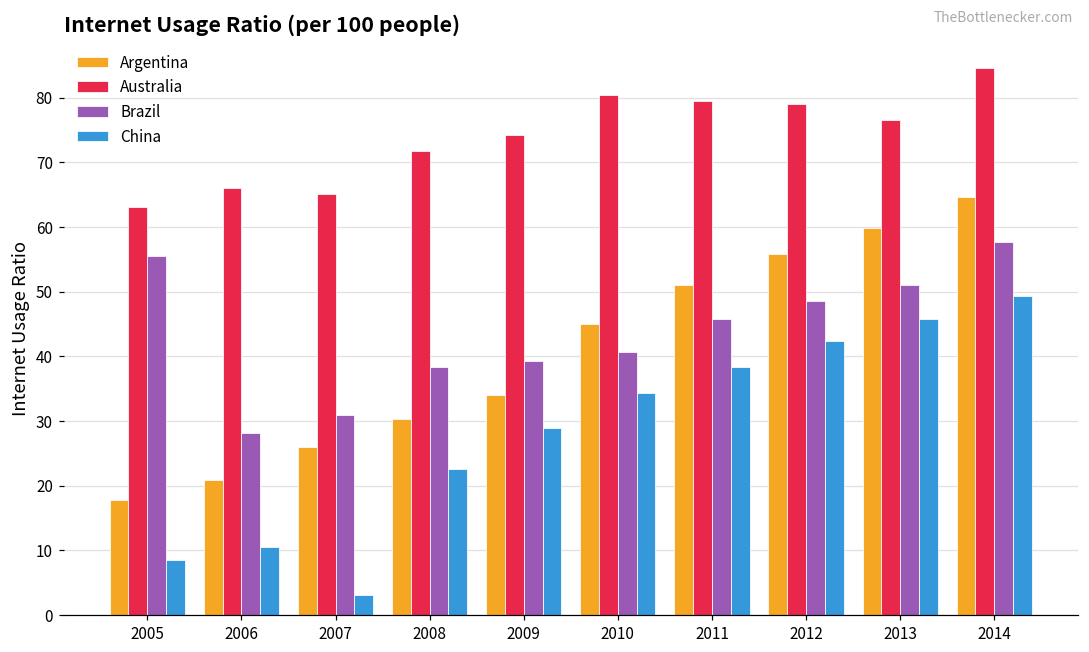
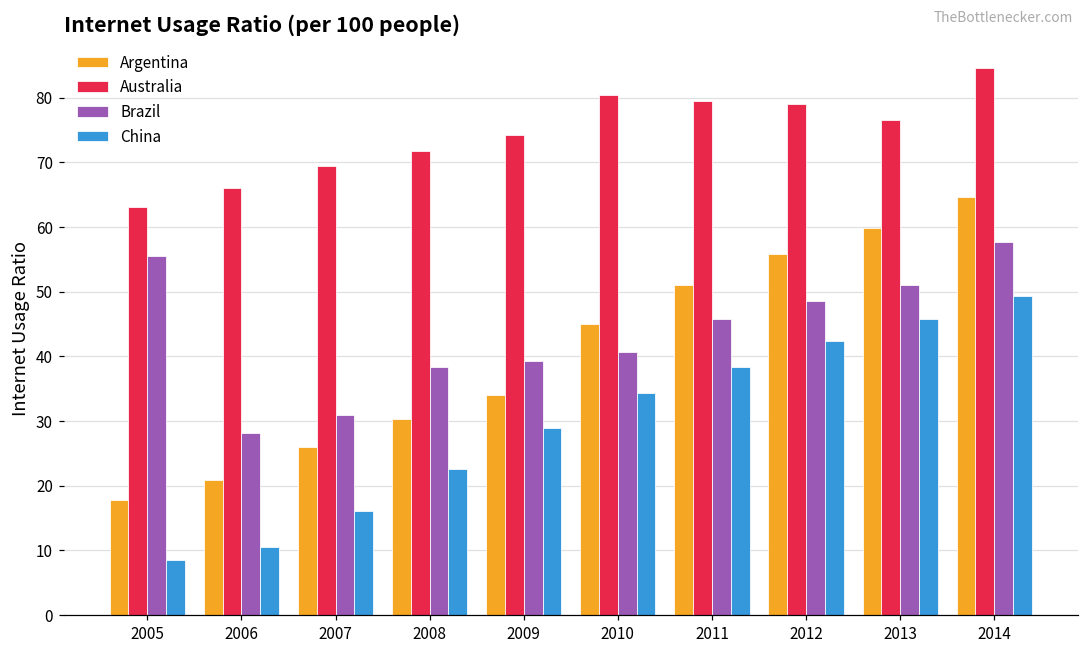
Australia, 2007: 65 -> 69
China, 2007: 3 -> 16
